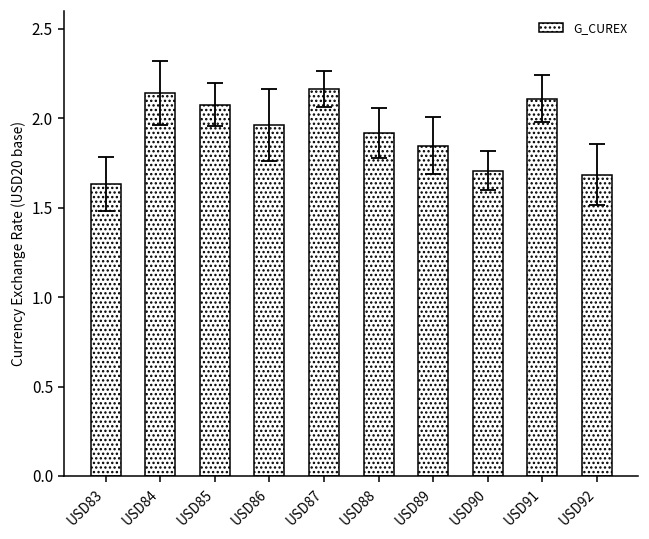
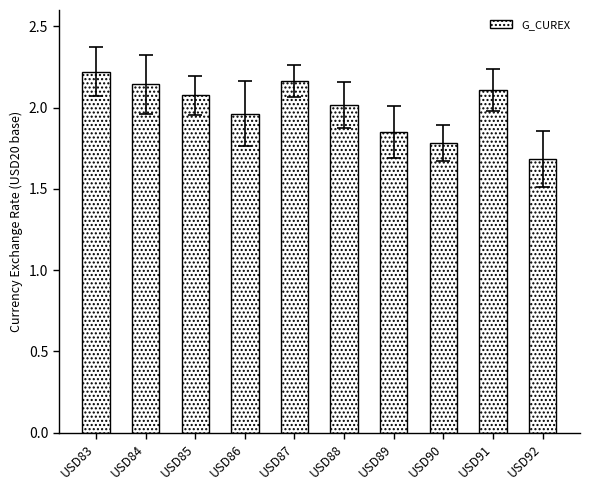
G_CUREX, USD83: 1.63 -> 2.22
G_CUREX, USD88: 1.92 -> 2.02
G_CUREX, USD90: 1.71 -> 1.78
